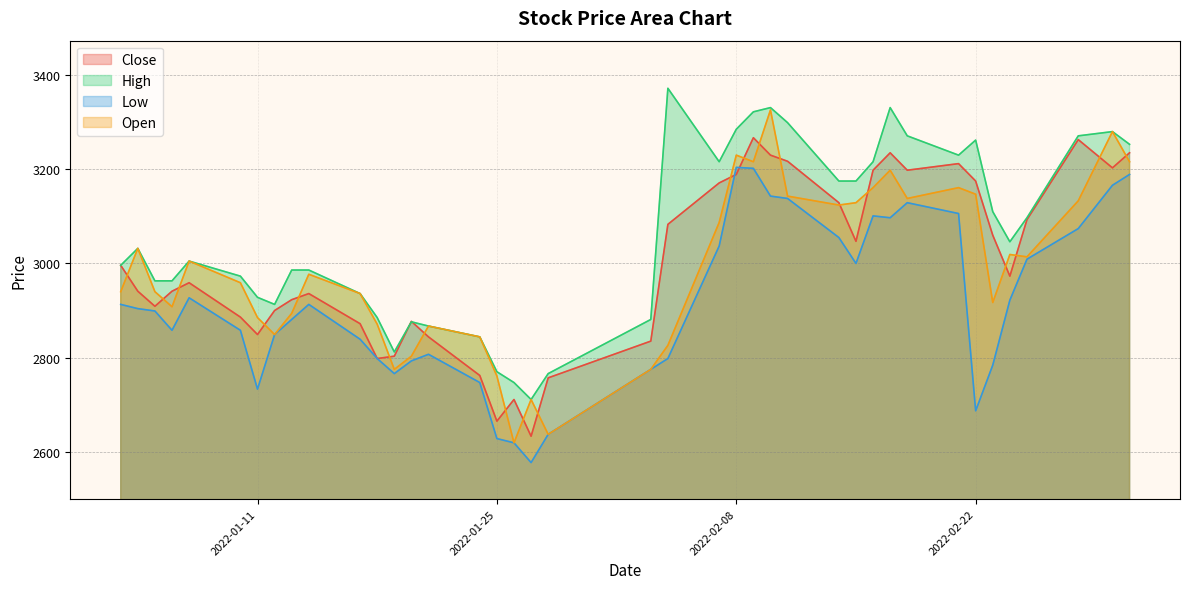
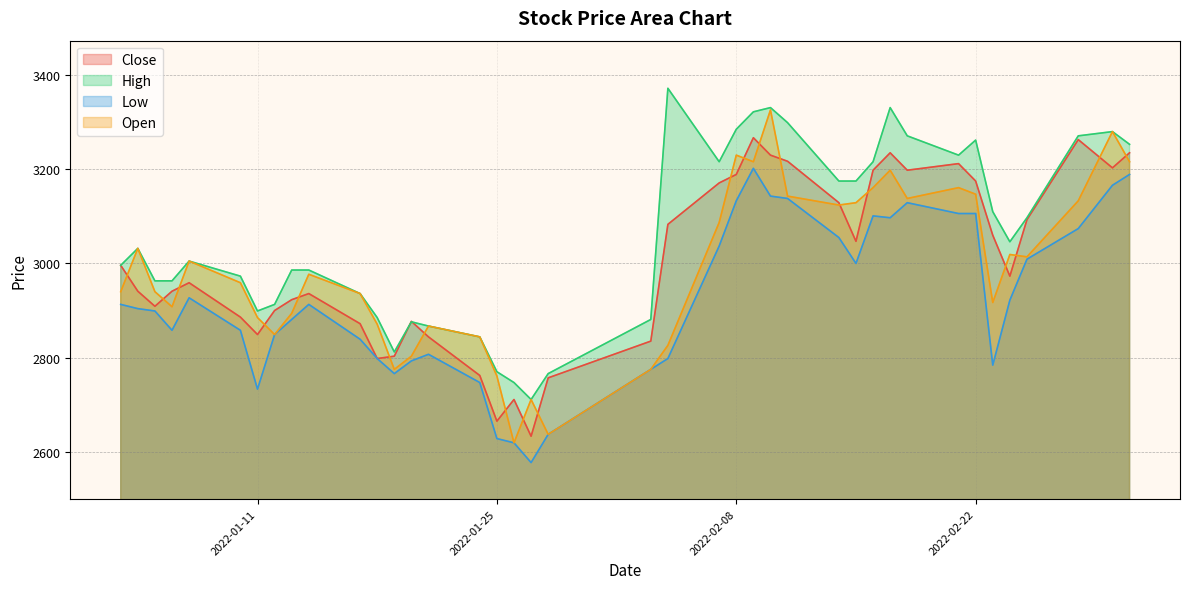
High, 2022-01-11: 2930 -> 2900
Low, 2022-02-08: 3200 -> 3130
Low, 2022-02-22: 2690 -> 3110
